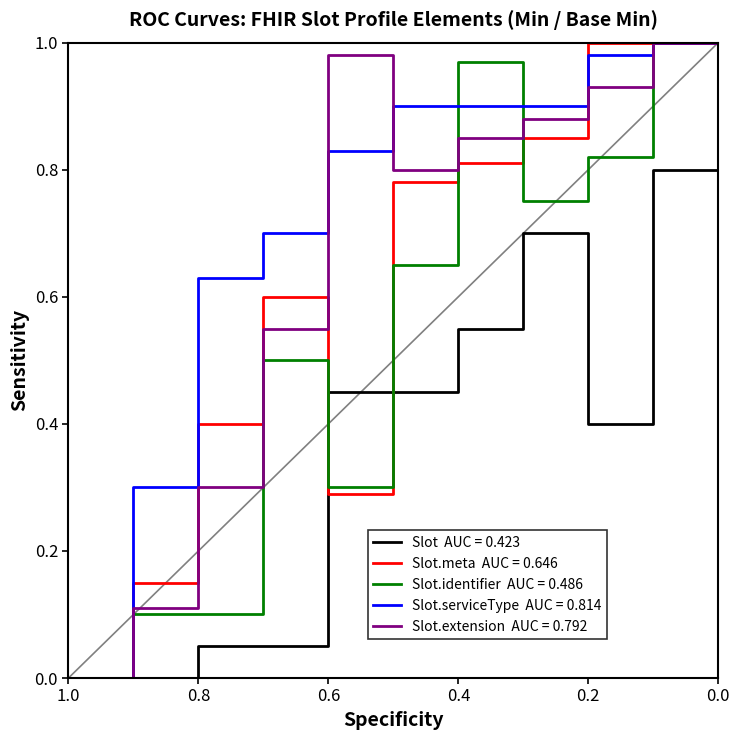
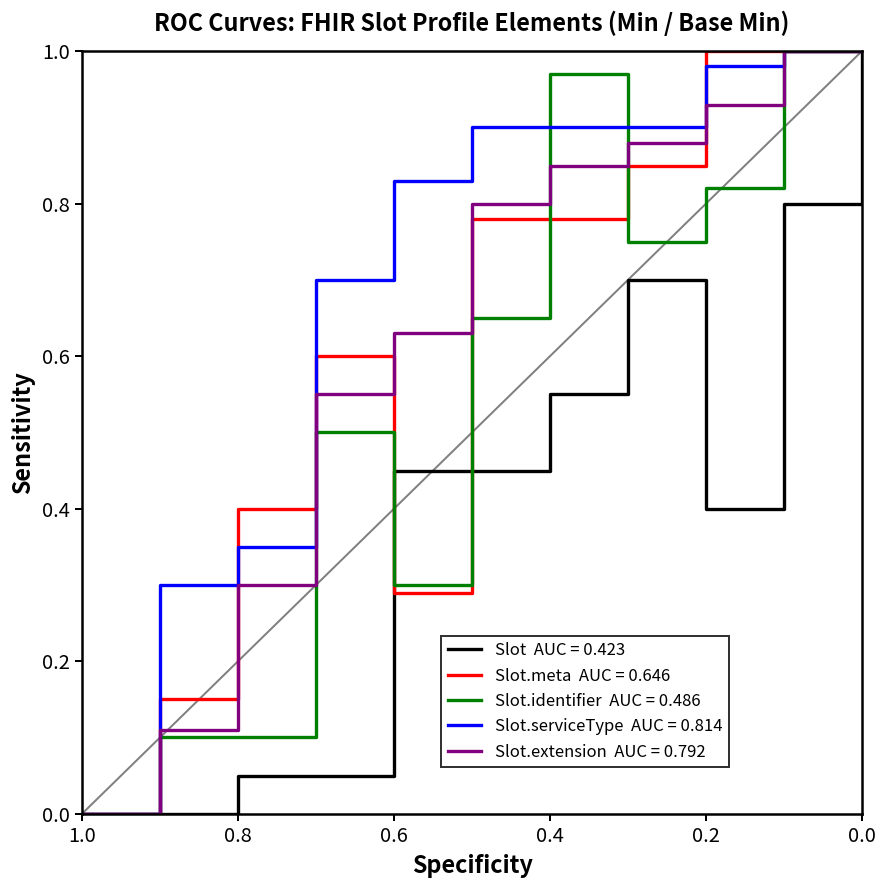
Slot.serviceType AUC = 0.814, 0.8: 0.63 -> 0.35
Slot.extension AUC = 0.792, 0.6: 0.98 -> 0.63
Slot.meta AUC = 0.646, 0.4: 0.81 -> 0.78
